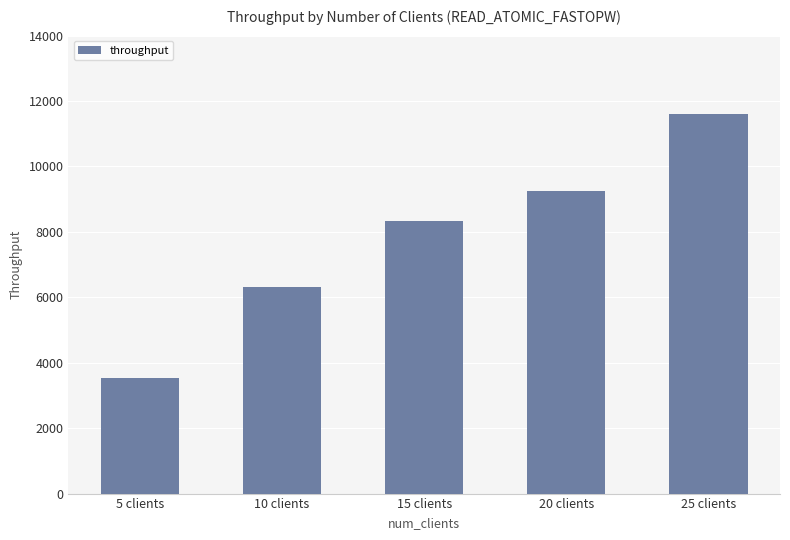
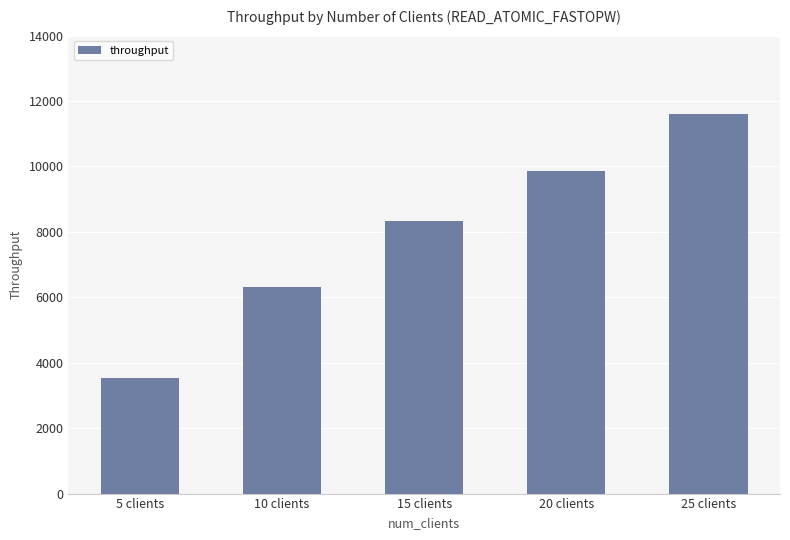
20 clients: 9200 -> 9900
